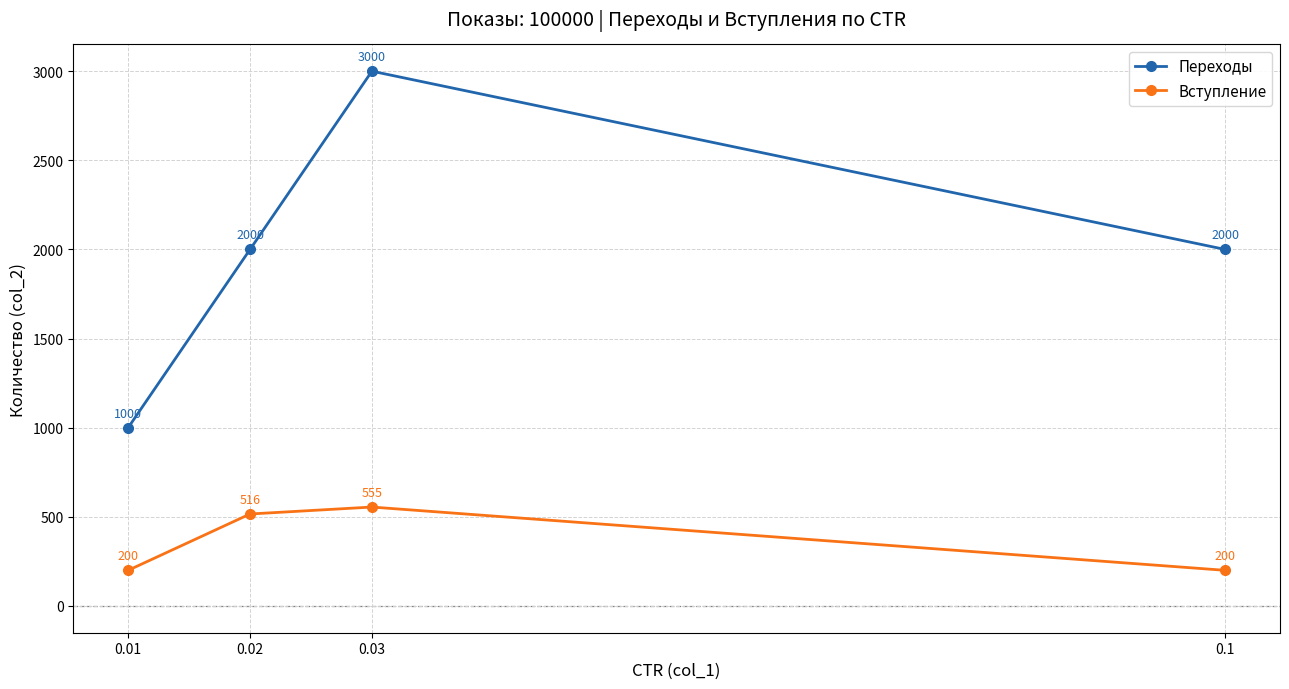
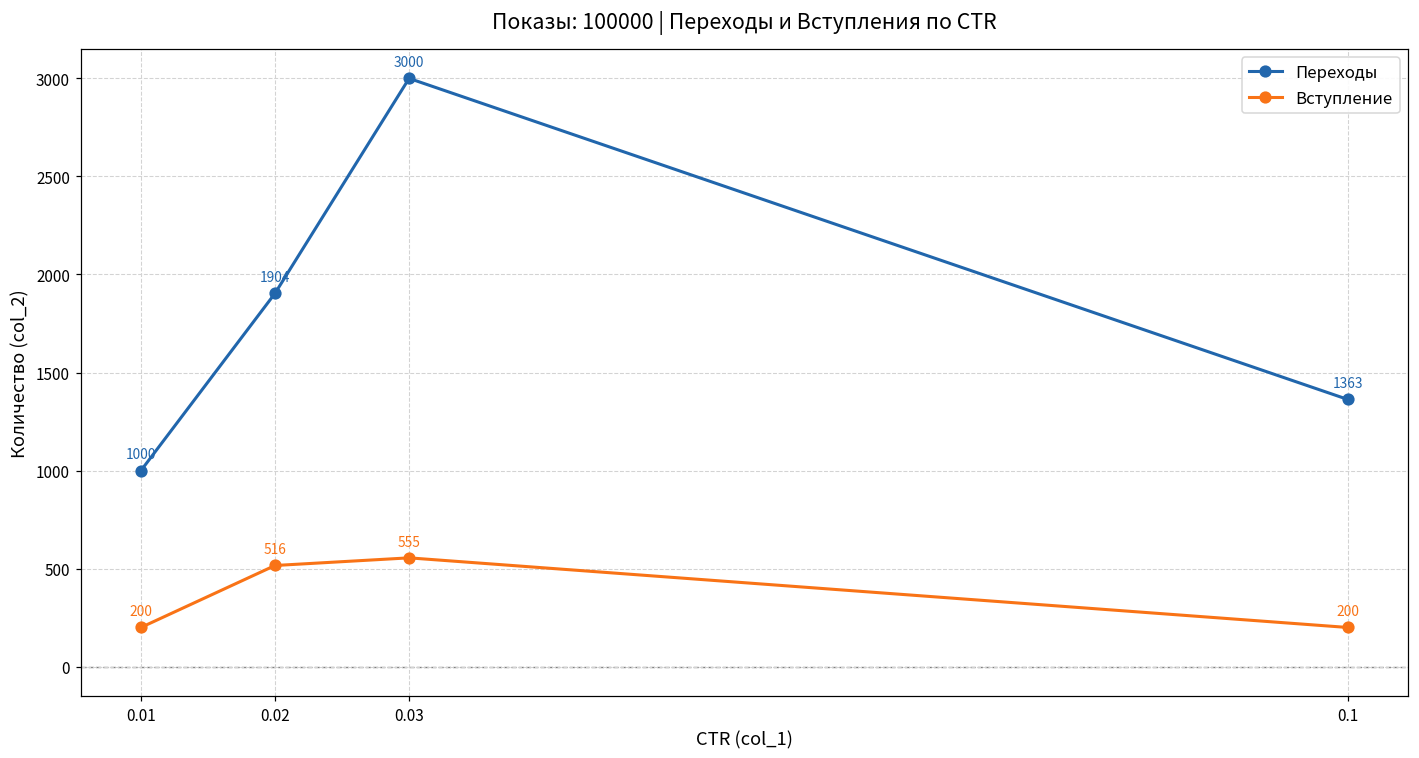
Переходы, 0.02: 2000 -> 1904
Переходы, 0.1: 2000 -> 1363
